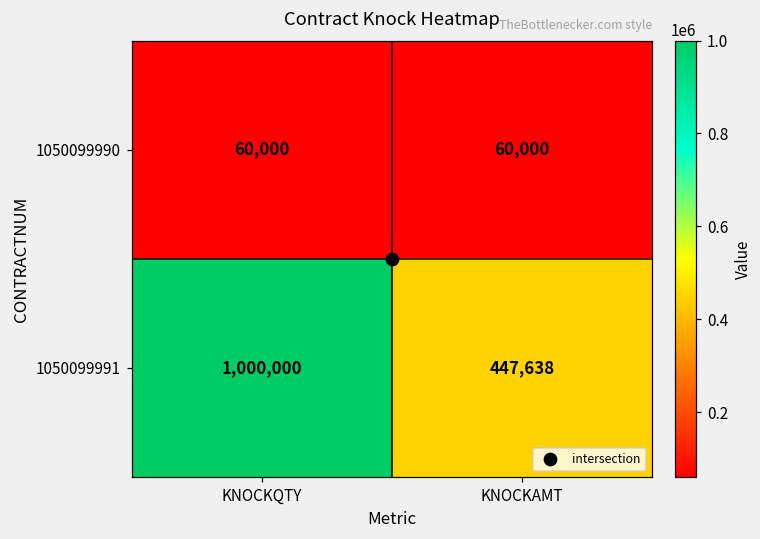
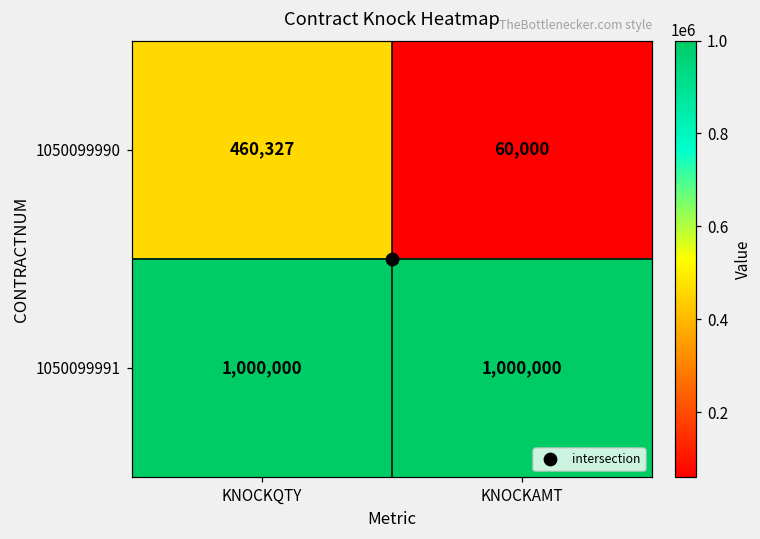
1050099990, KNOCKQTY: 60,000 -> 460,327
1050099991, KNOCKAMT: 447,638 -> 1,000,000
